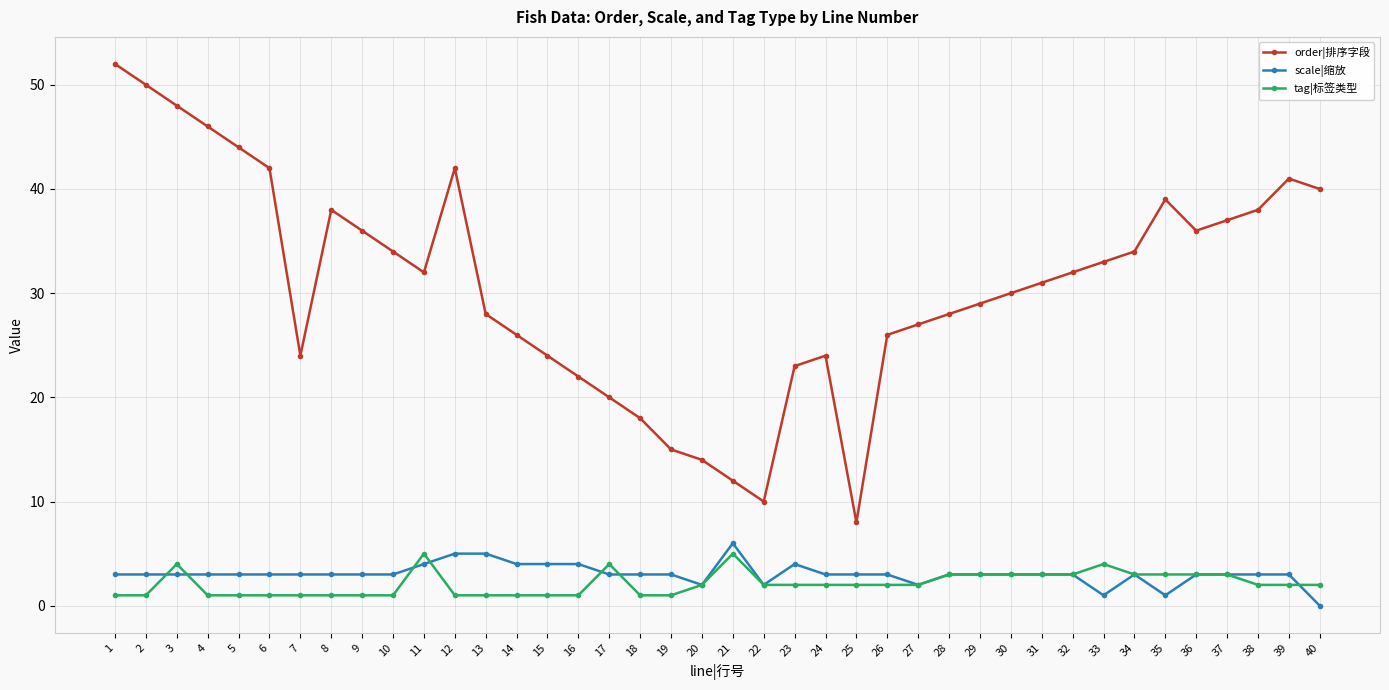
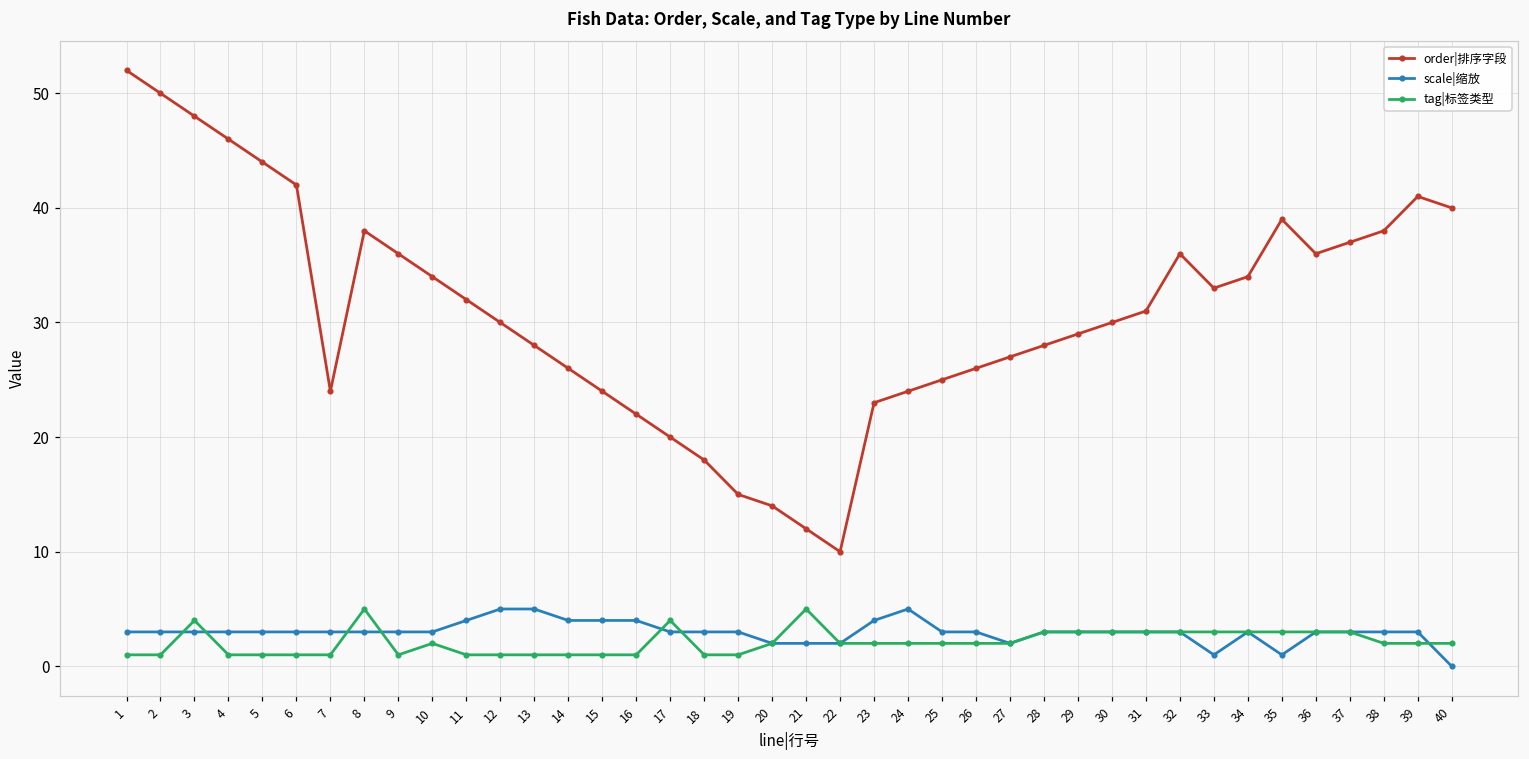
tag|标签类型, 8: 1 -> 5
tag|标签类型, 10: 1 -> 2
tag|标签类型, 11: 5 -> 1
order|排序字段, 12: 42 -> 30
scale|缩放, 21: 6 -> 2
scale|缩放, 24: 3 -> 5
order|排序字段, 25: 8 -> 25
order|排序字段, 32: 32 -> 36
tag|标签类型, 33: 4 -> 3
